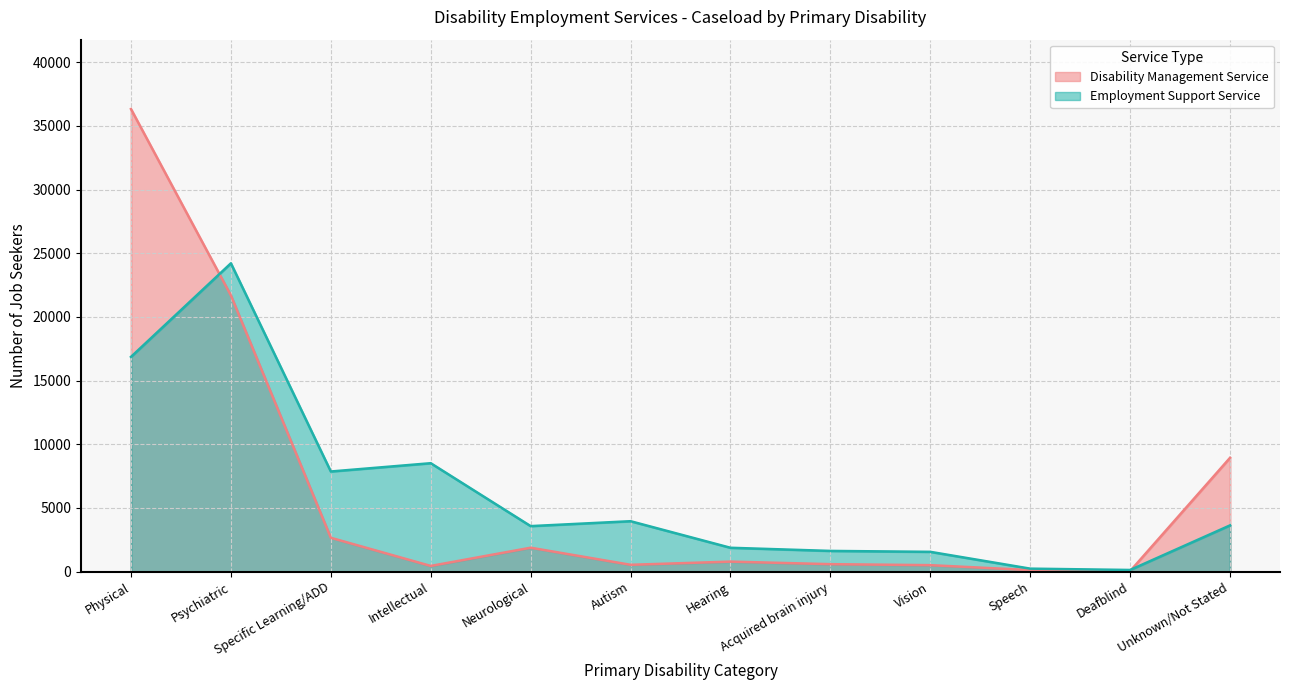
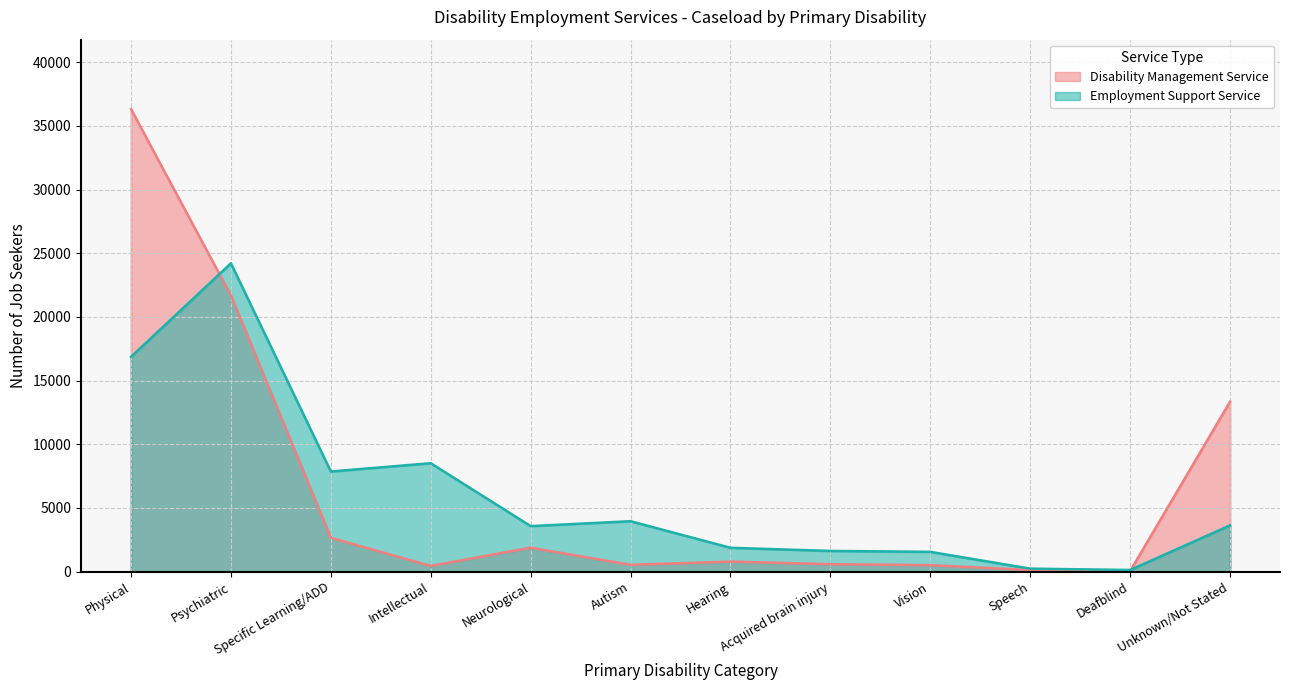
Disability Management Service, Unknown/Not Stated: 8900 -> 13300
